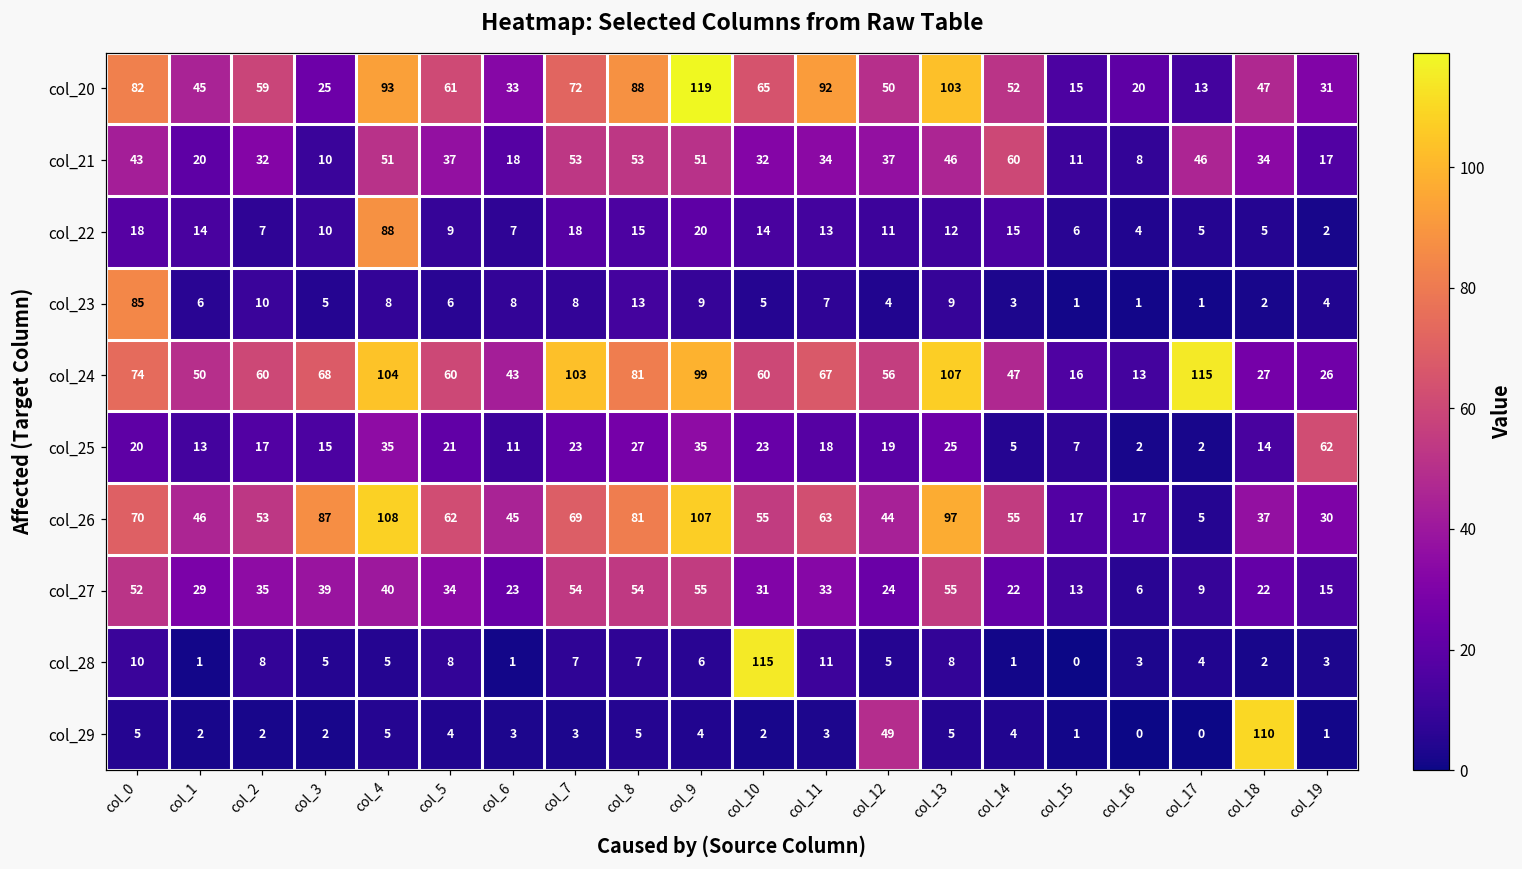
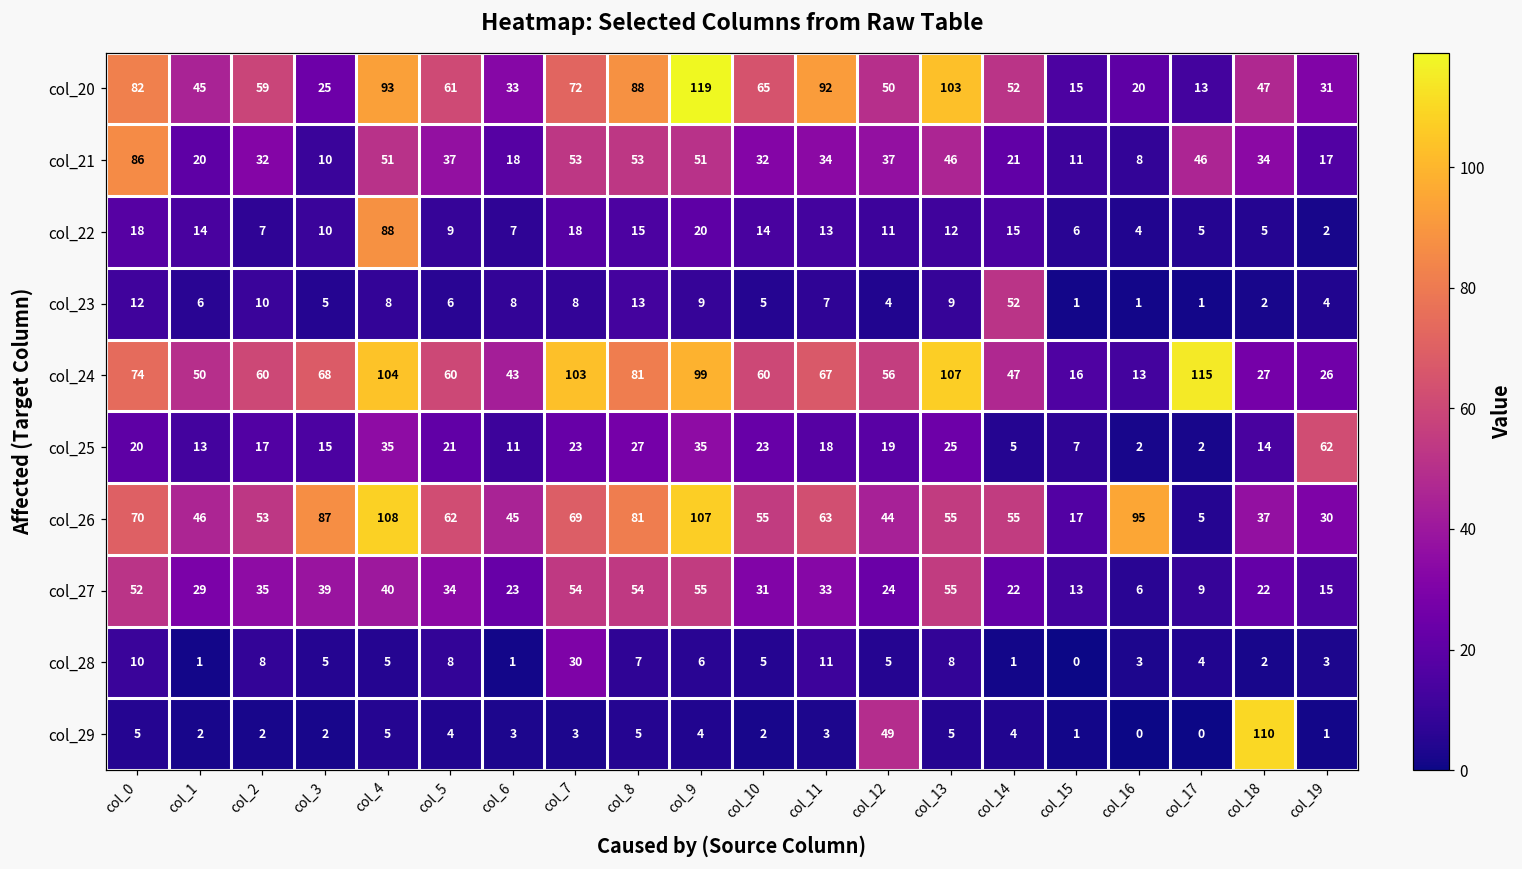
col_21, col_0: 43 -> 86
col_21, col_14: 60 -> 21
col_23, col_0: 85 -> 12
col_23, col_14: 3 -> 52
col_26, col_13: 97 -> 55
col_26, col_16: 17 -> 95
col_28, col_7: 7 -> 30
col_28, col_10: 115 -> 5
